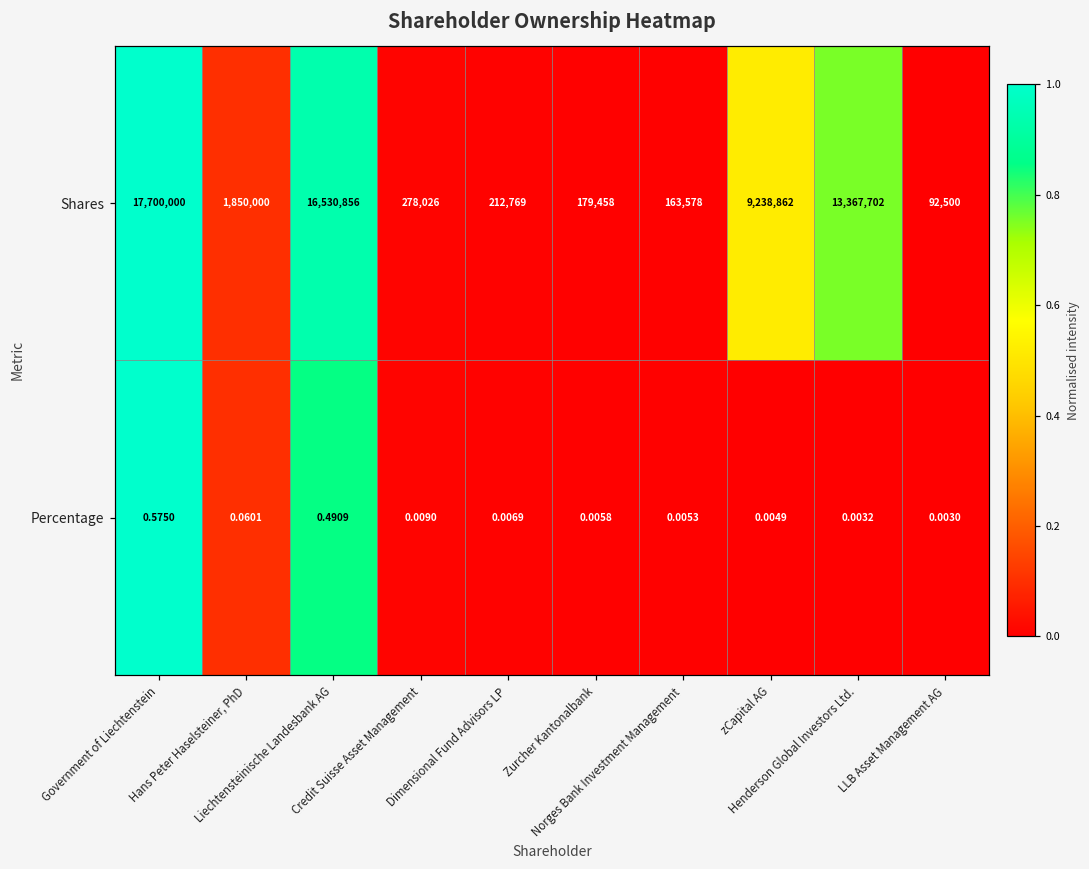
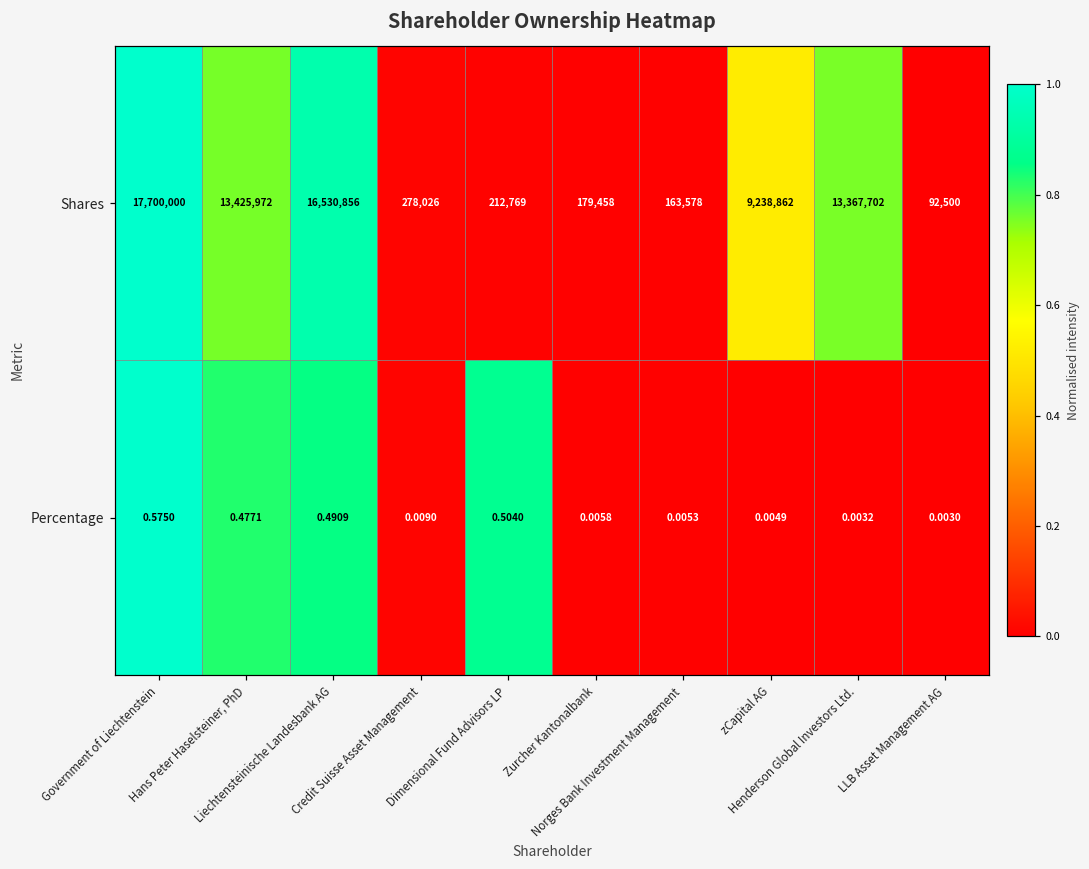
Shares, Hans Peter Haselsteiner, PhD: 1,850,000 -> 13,425,972
Percentage, Hans Peter Haselsteiner, PhD: 0.0601 -> 0.4771
Percentage, Dimensional Fund Advisors LP: 0.0069 -> 0.5040
